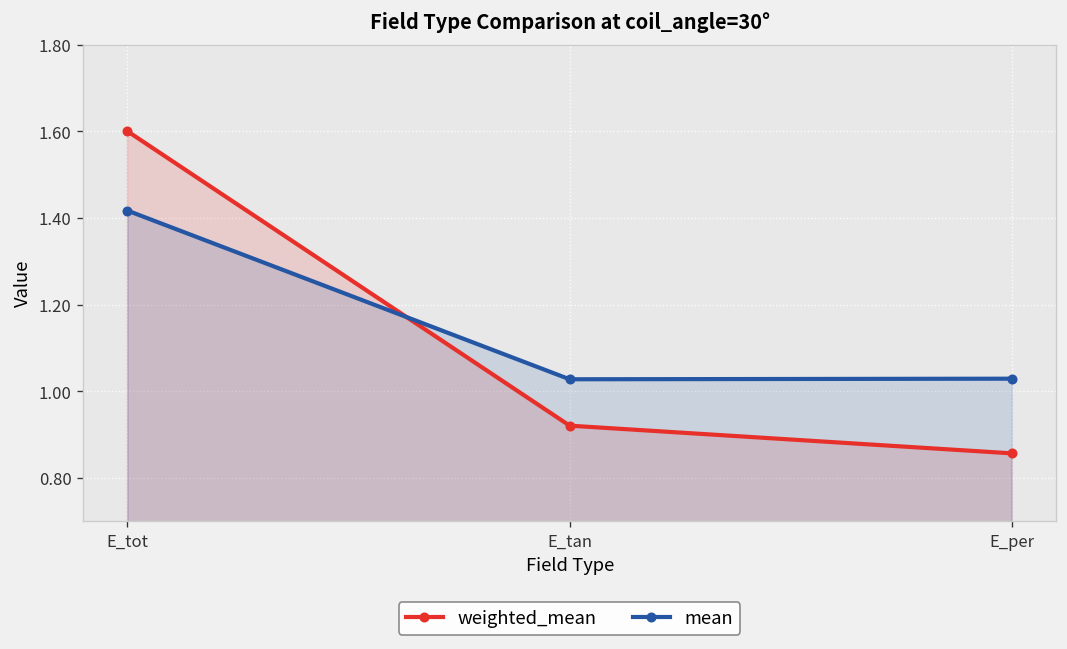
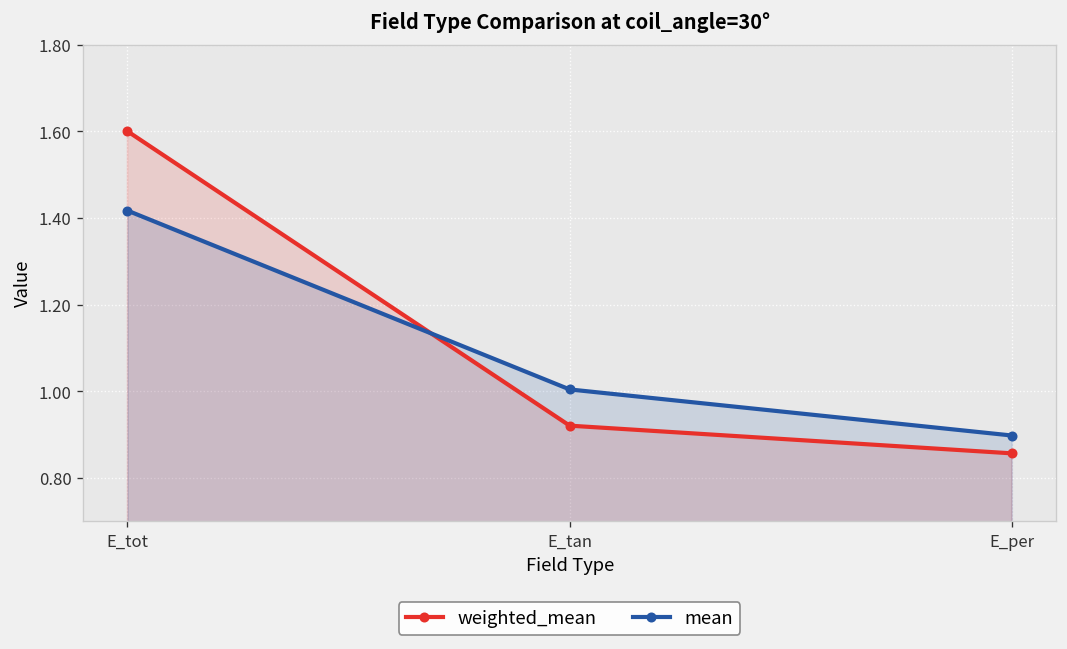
mean, E_tan: 1.03 -> 1.00
mean, E_per: 1.03 -> 0.90
